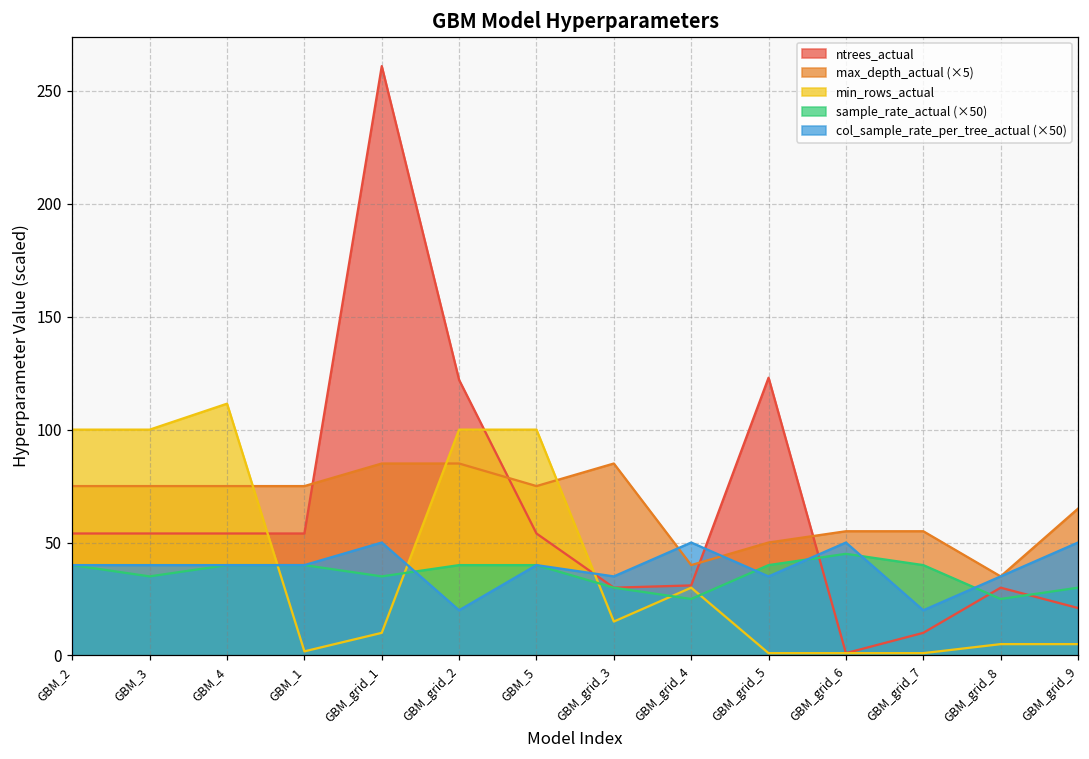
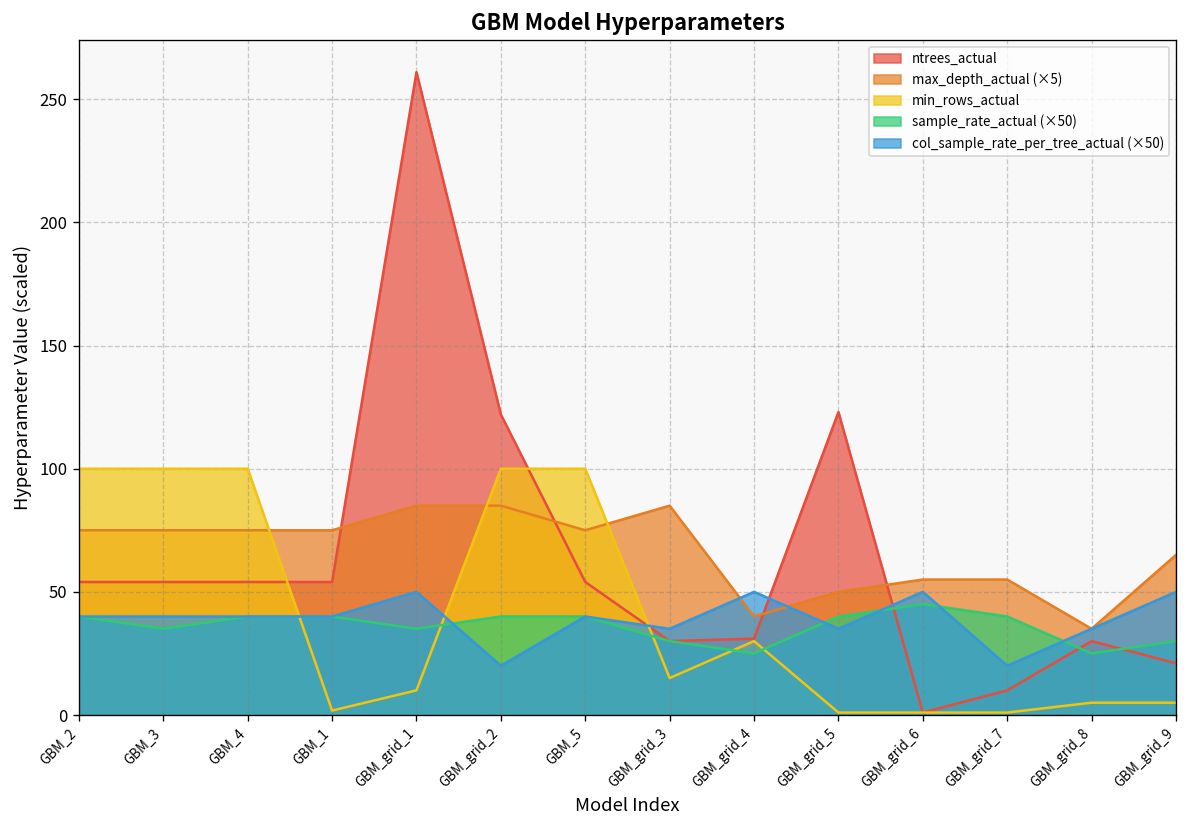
min_rows_actual, GBM_4: 112 -> 100
